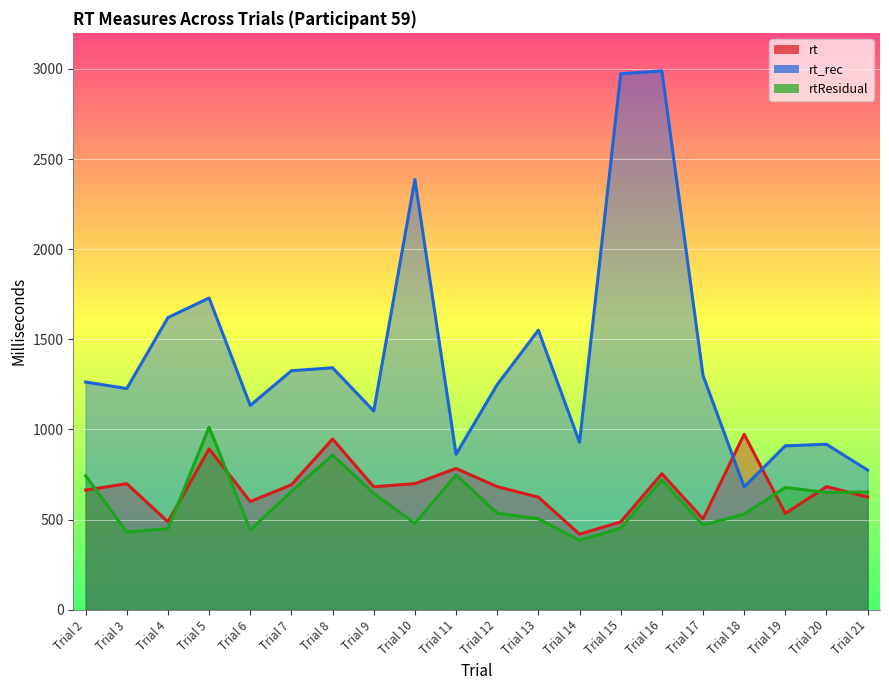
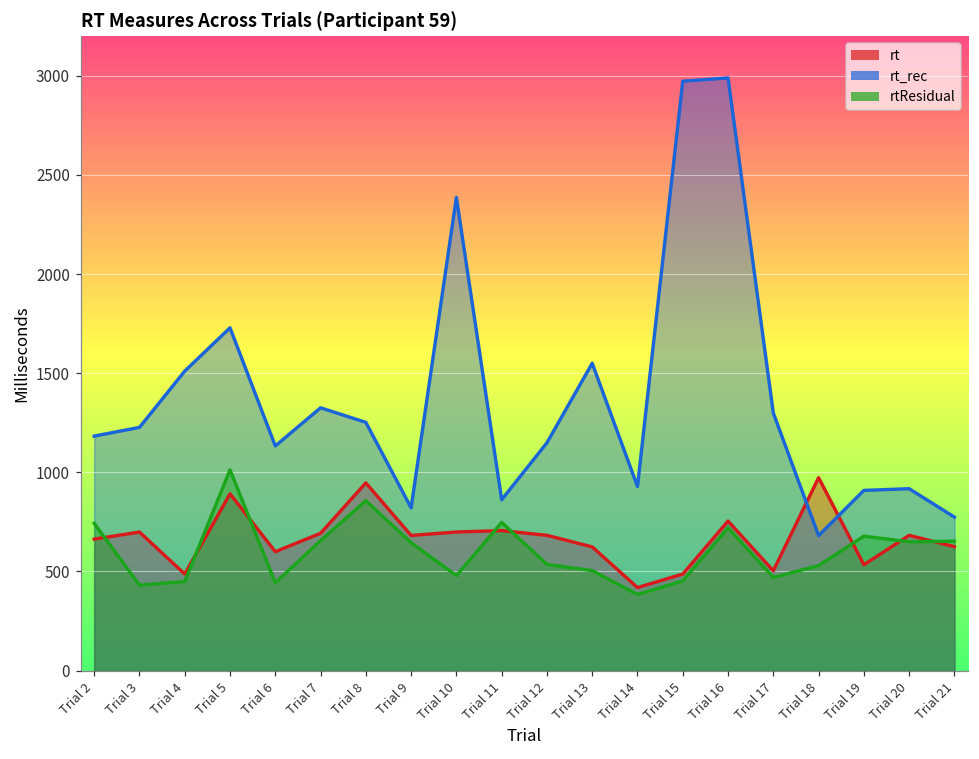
rt_rec, Trial 2: 1260 -> 1180
rt_rec, Trial 4: 1620 -> 1510
rt_rec, Trial 8: 1340 -> 1250
rt_rec, Trial 9: 1100 -> 820
rt, Trial 11: 780 -> 710
rt_rec, Trial 12: 1250 -> 1150
